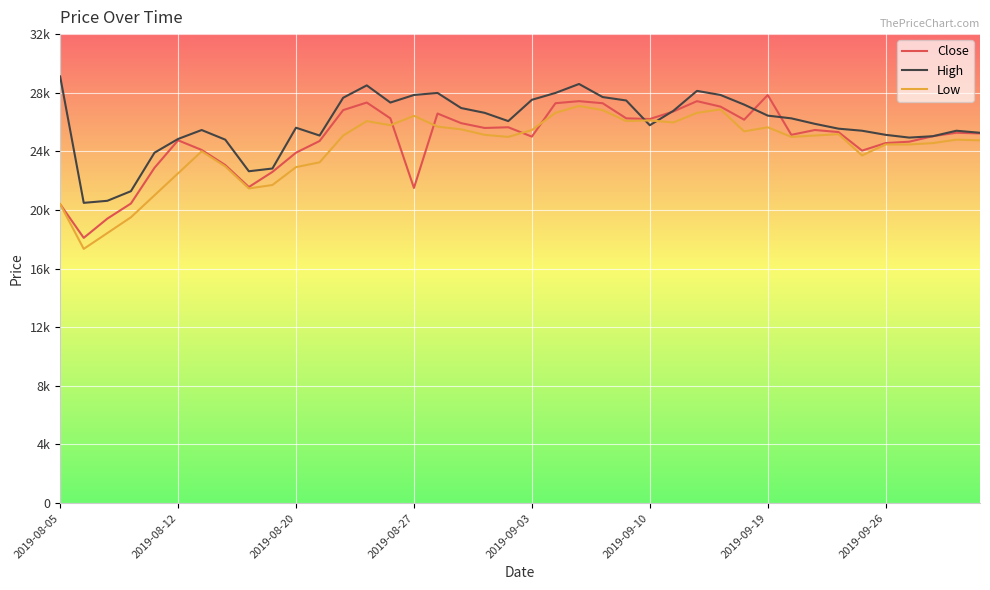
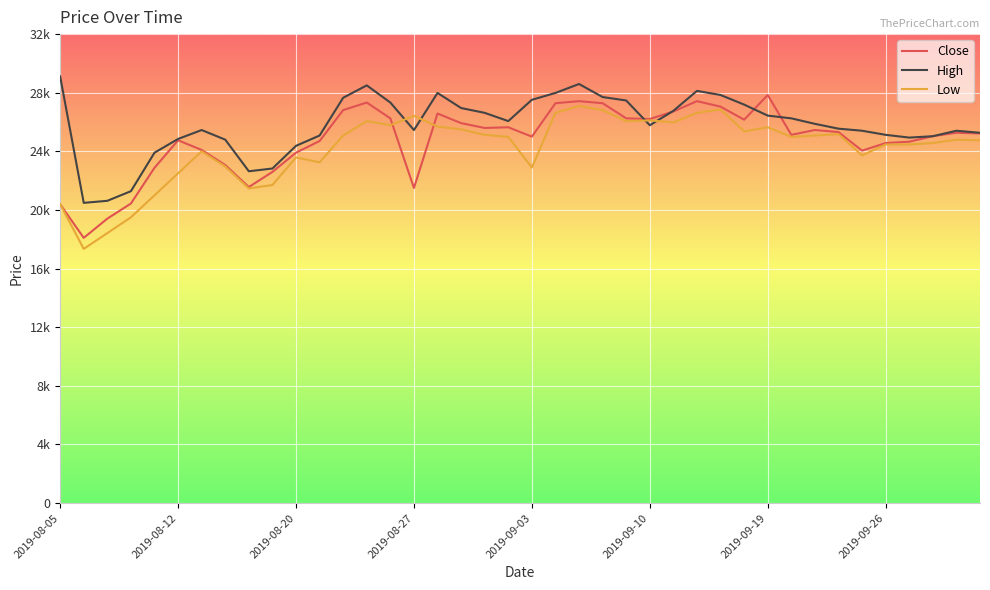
High, 2019-08-20: 25600 -> 24400
Low, 2019-08-20: 22900 -> 23600
High, 2019-08-27: 27800 -> 25500
Low, 2019-09-03: 25500 -> 22900
